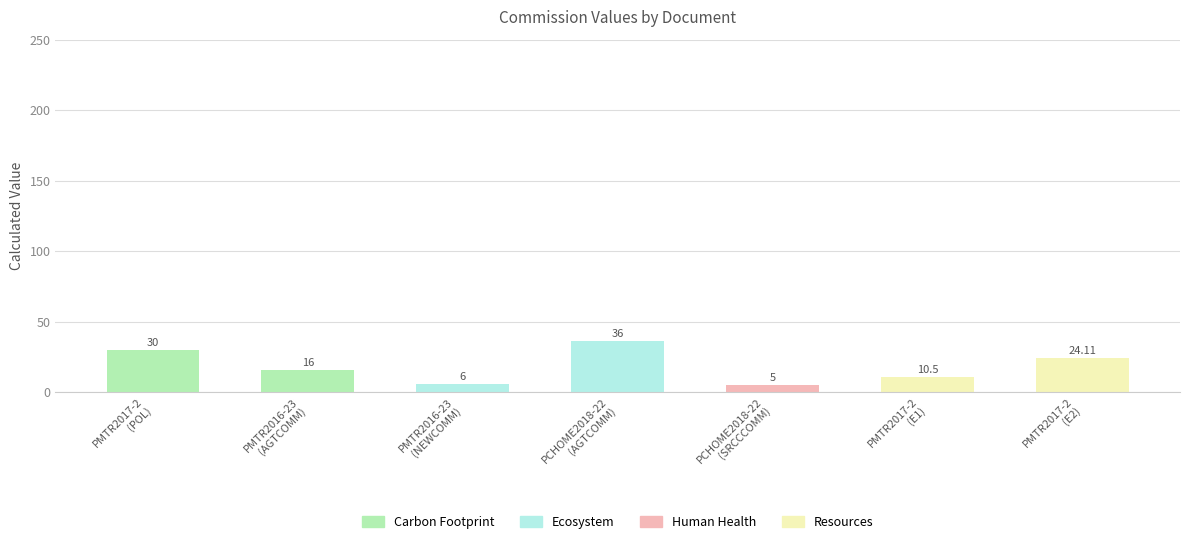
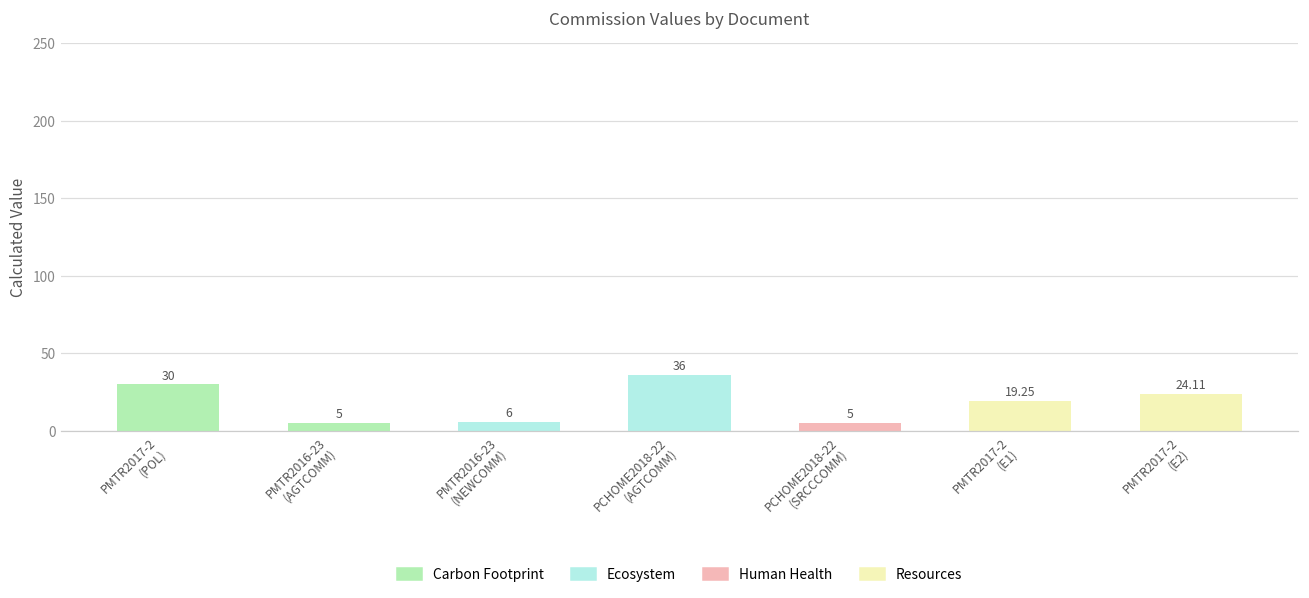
PMTR2016-23 (AGTCOMM): 16 -> 5
PMTR2017-2 (E1): 10.5 -> 19.25
